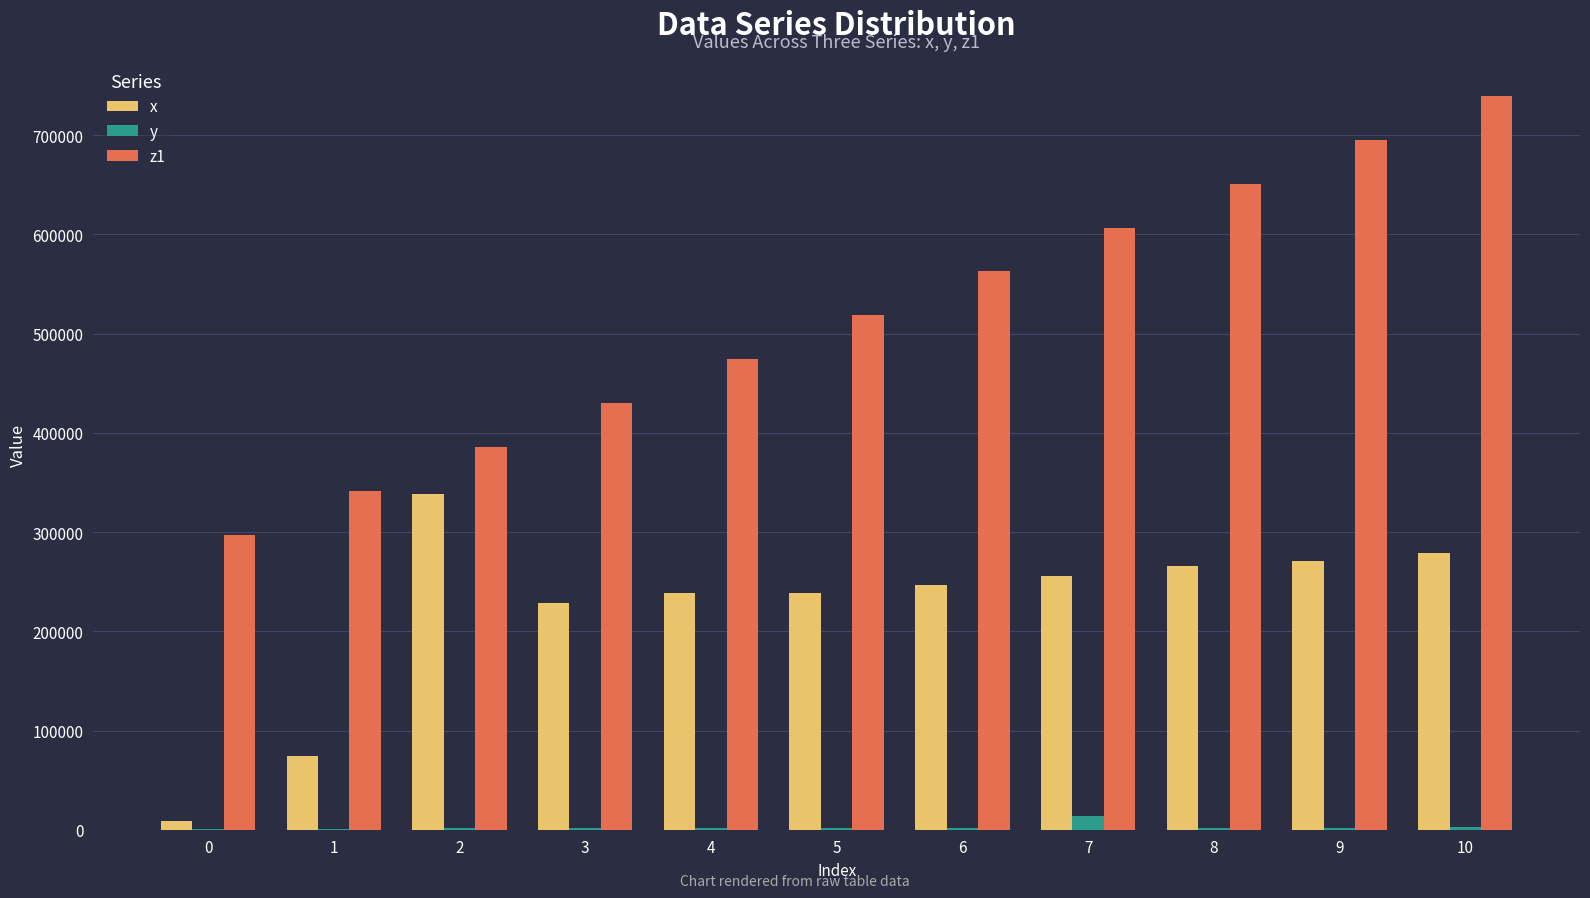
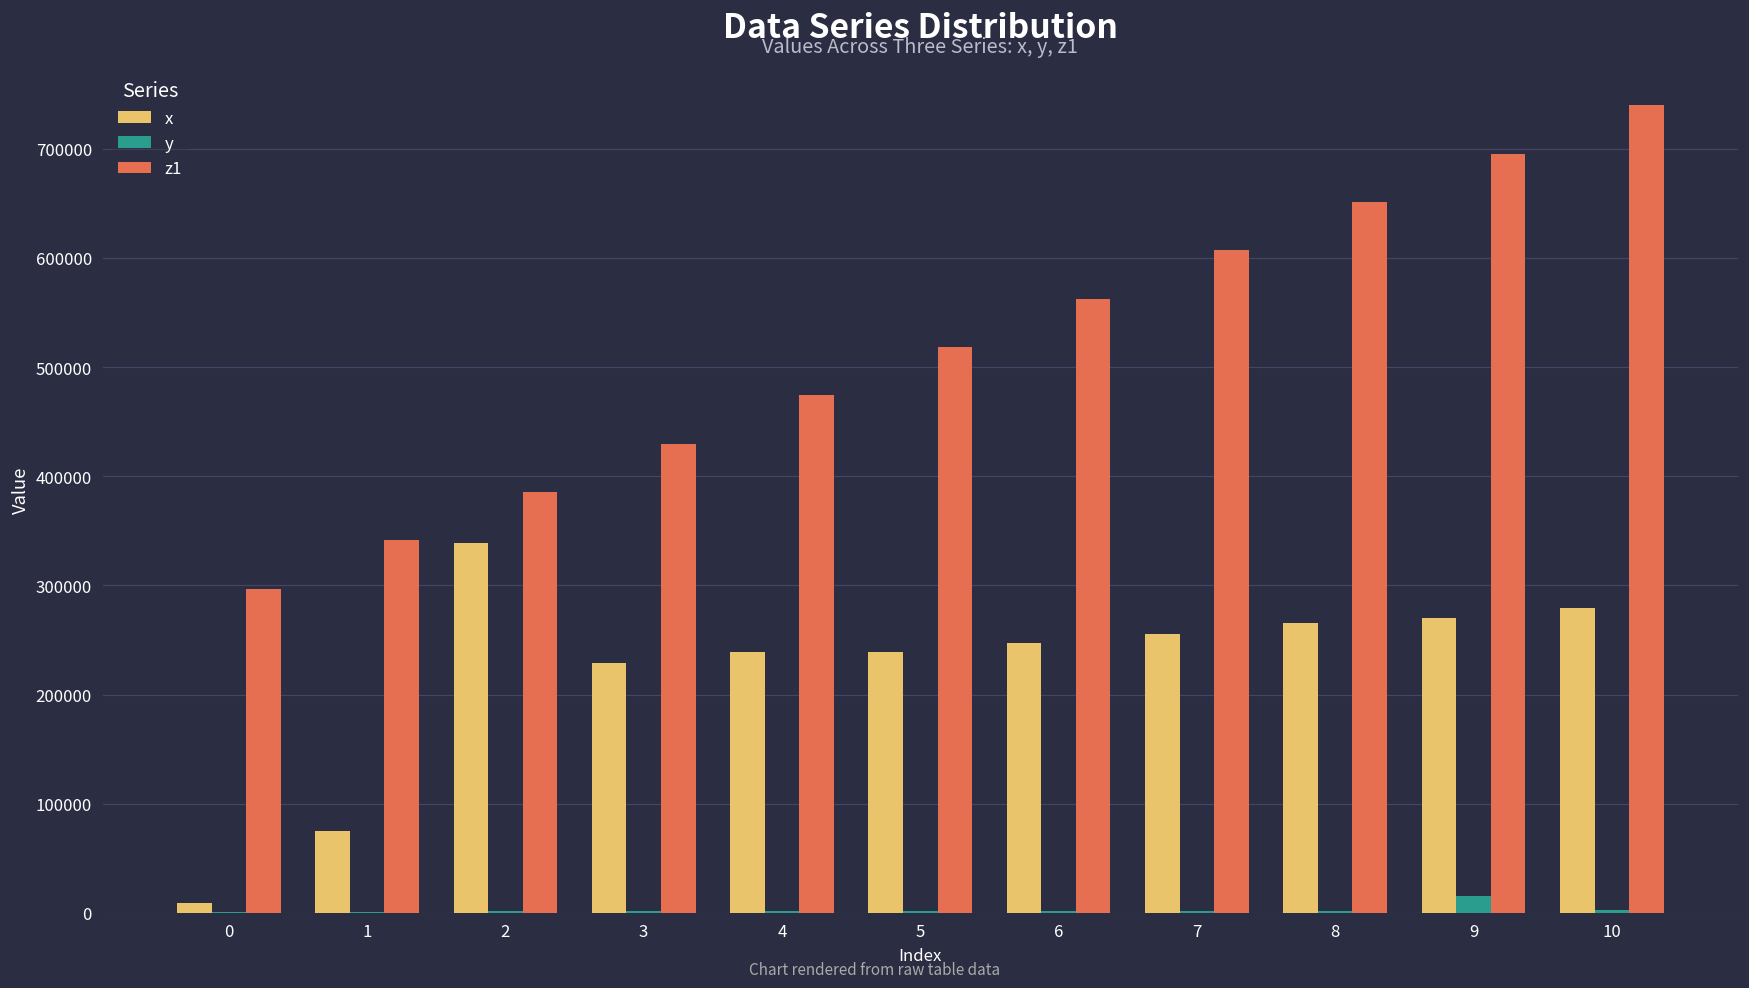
y, 7: 10000 -> 0
y, 9: 0 -> 20000
